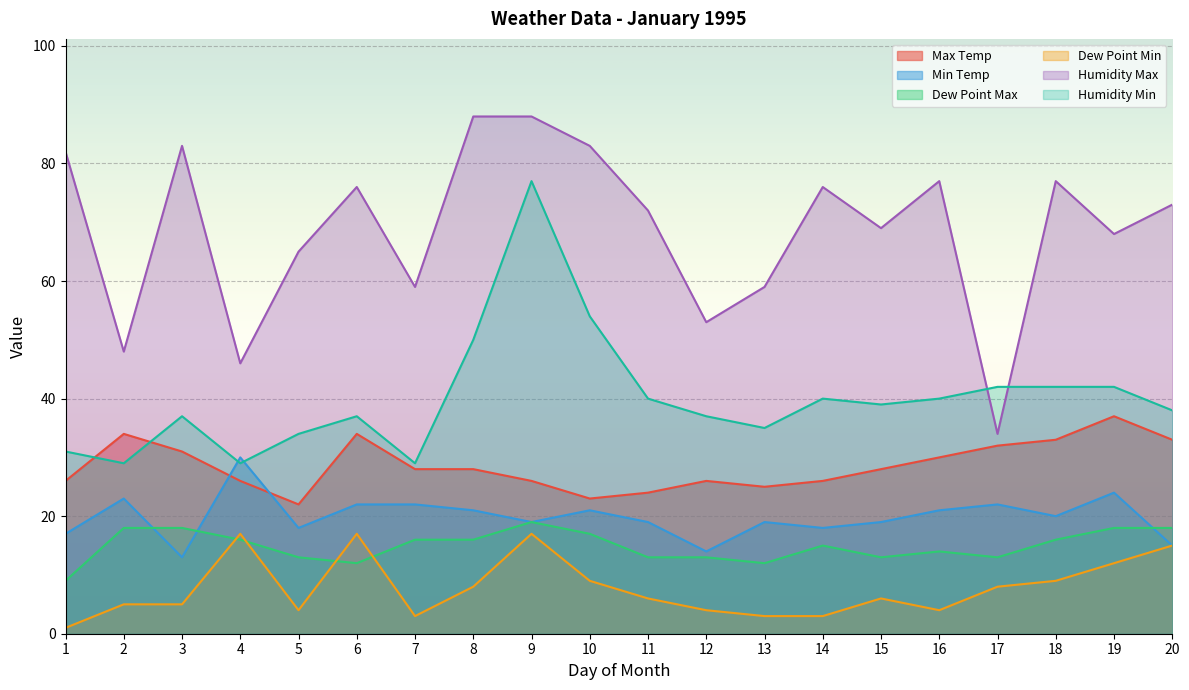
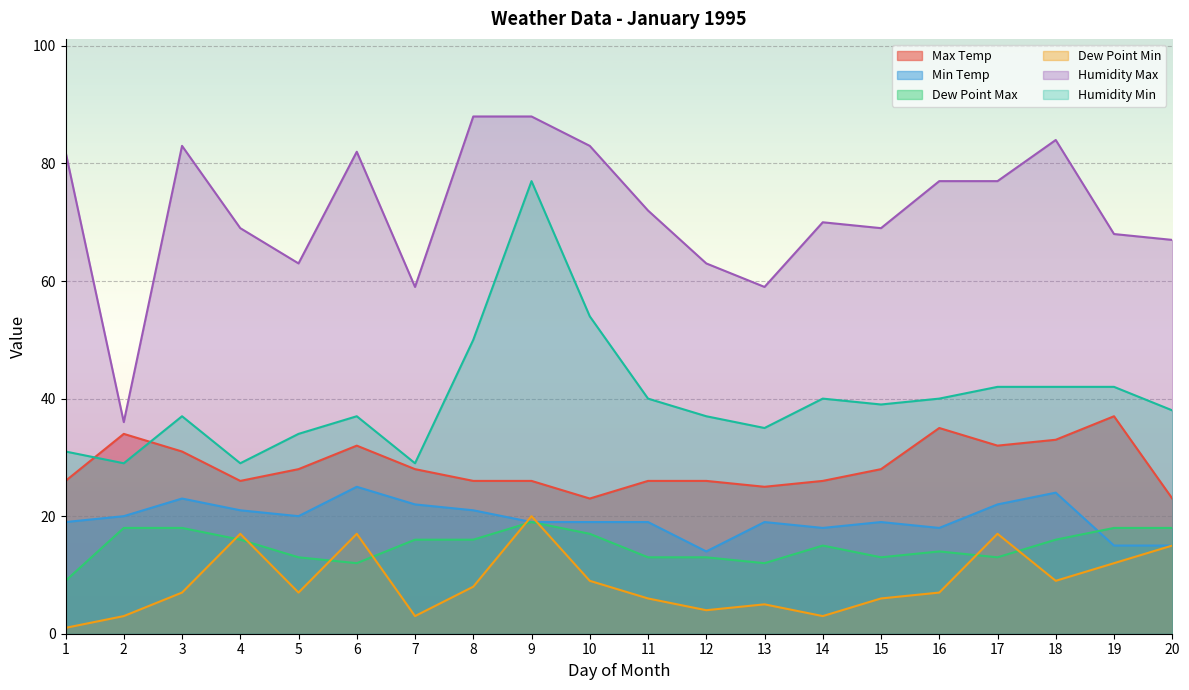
Min Temp, 1: 17 -> 19
Min Temp, 2: 23 -> 20
Dew Point Min, 2: 5 -> 3
Humidity Max, 2: 48 -> 36
Min Temp, 3: 13 -> 23
Dew Point Min, 3: 5 -> 7
Min Temp, 4: 30 -> 21
Humidity Max, 4: 46 -> 69
Max Temp, 5: 22 -> 28
Min Temp, 5: 18 -> 20
Dew Point Min, 5: 4 -> 7
Humidity Max, 5: 65 -> 63
Max Temp, 6: 34 -> 32
Min Temp, 6: 22 -> 25
Humidity Max, 6: 76 -> 82
Max Temp, 8: 28 -> 26
Dew Point Min, 9: 17 -> 20
Min Temp, 10: 21 -> 19
Max Temp, 11: 24 -> 26
Humidity Max, 12: 53 -> 63
Dew Point Min, 13: 3 -> 5
Humidity Max, 14: 76 -> 70
Max Temp, 16: 30 -> 35
Min Temp, 16: 21 -> 18
Dew Point Min, 16: 4 -> 7
Dew Point Min, 17: 8 -> 17
Humidity Max, 17: 34 -> 77
Min Temp, 18: 20 -> 24
Humidity Max, 18: 77 -> 84
Min Temp, 19: 24 -> 15
Max Temp, 20: 33 -> 23
Humidity Max, 20: 73 -> 67
